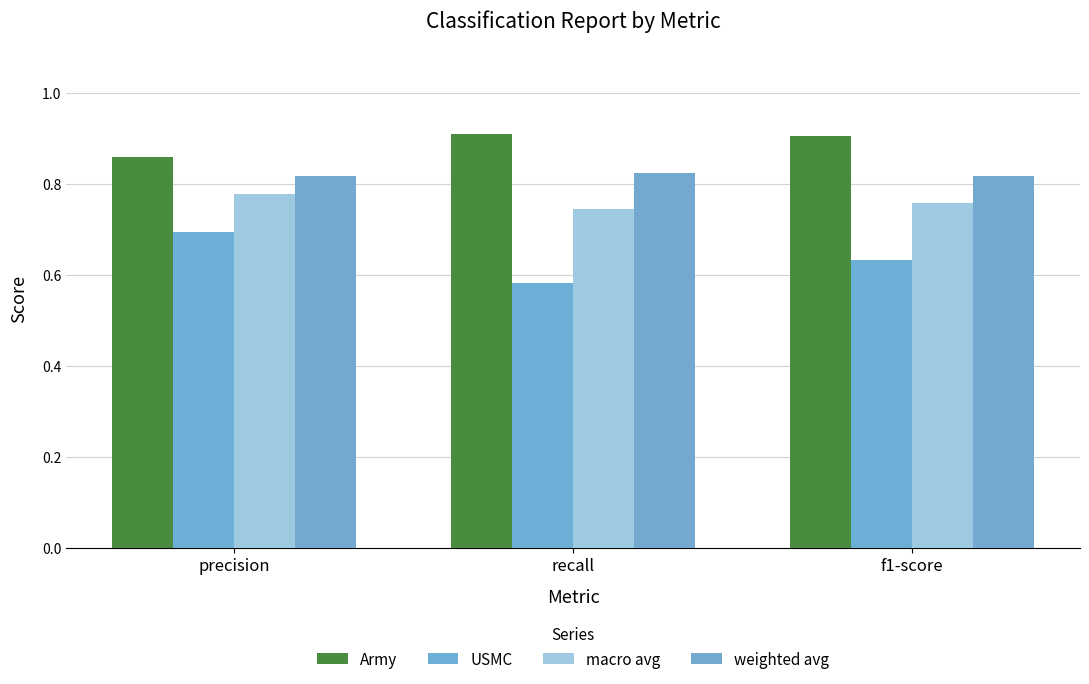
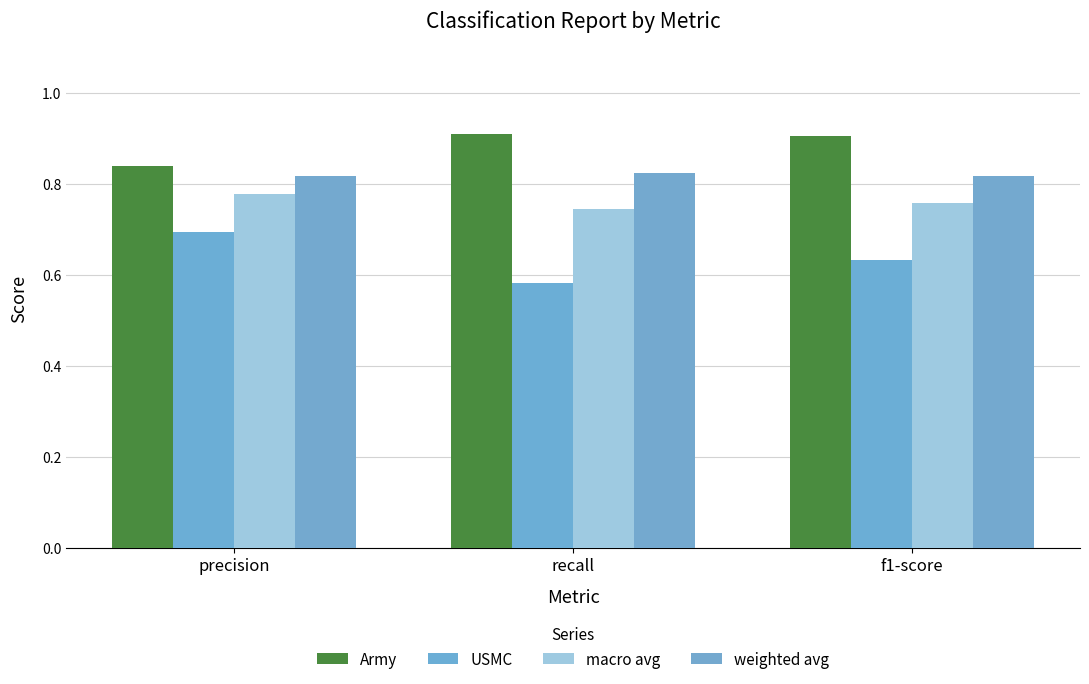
Army, precision: 0.86 -> 0.84
